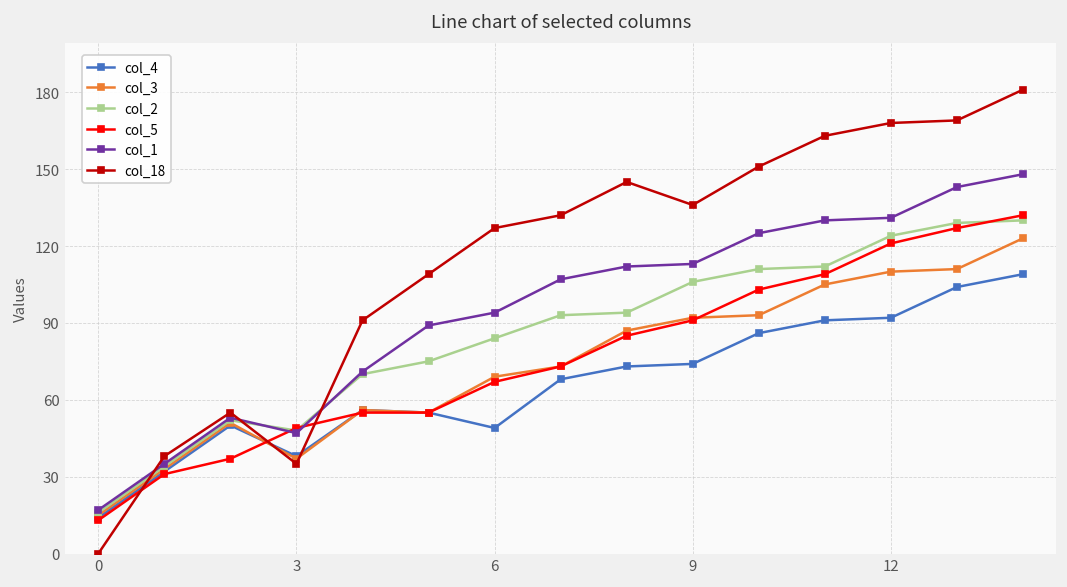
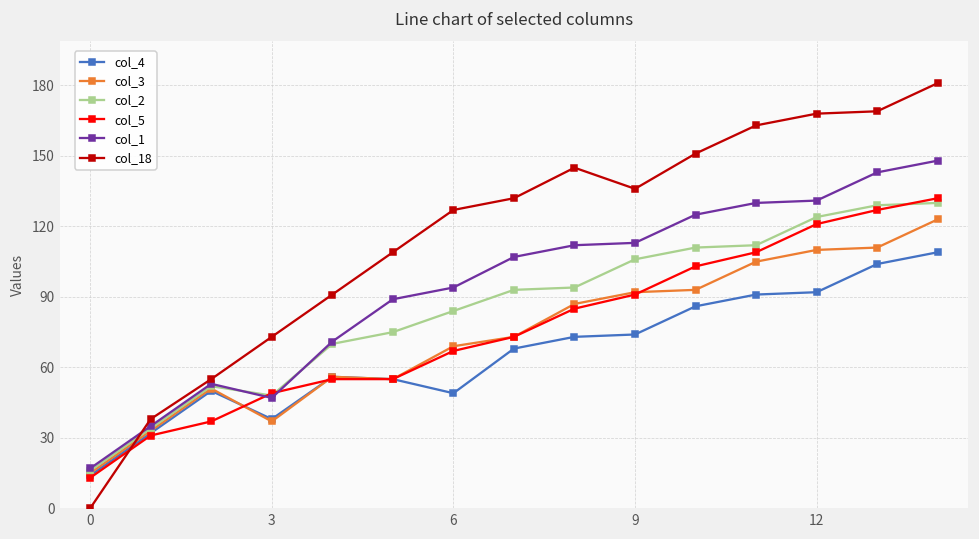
col_18, 3: 35 -> 73
